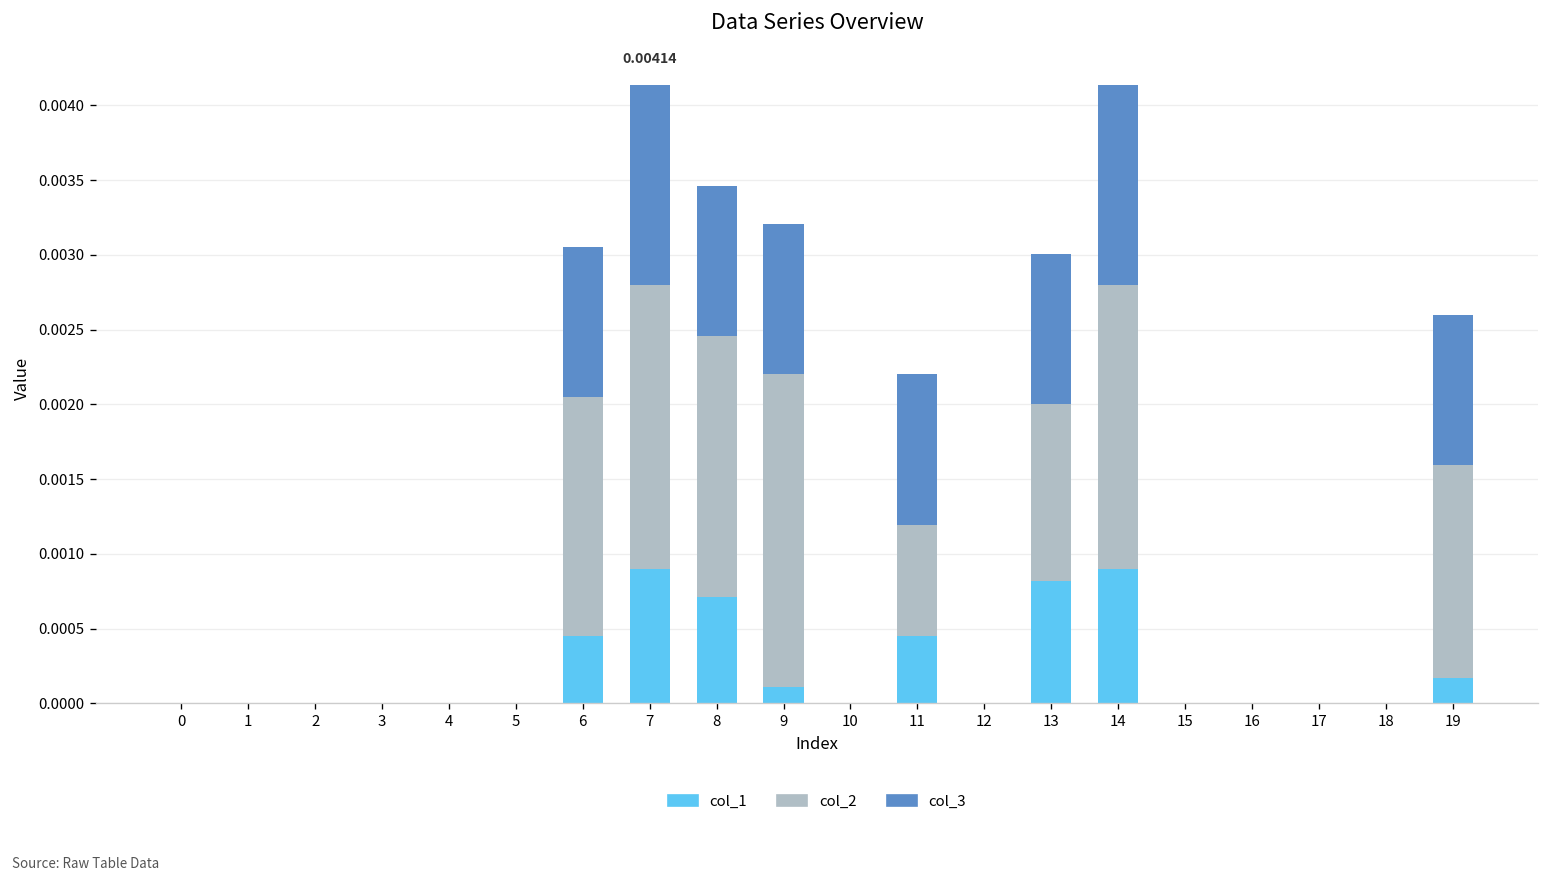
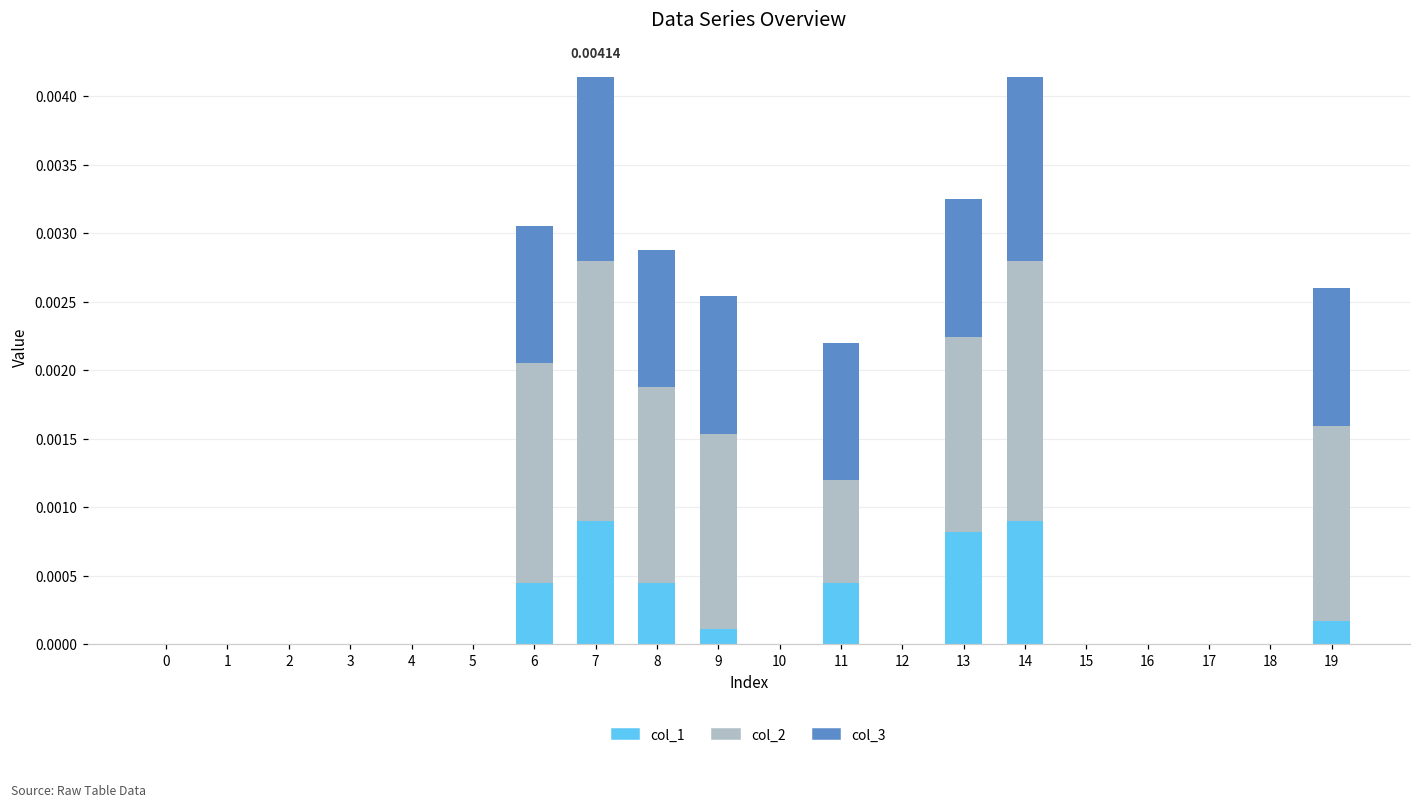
col_1, 8: 0.00071 -> 0.00045
col_2, 8: 0.00175 -> 0.00142
col_2, 9: 0.00209 -> 0.00142
col_2, 13: 0.00118 -> 0.00142
